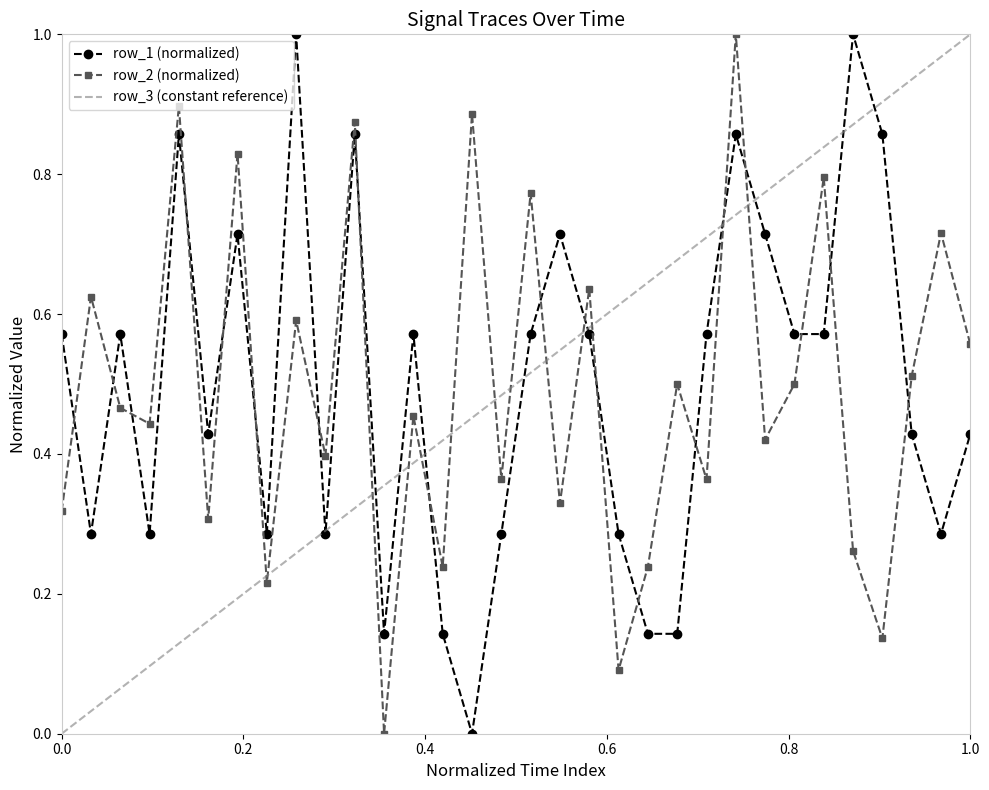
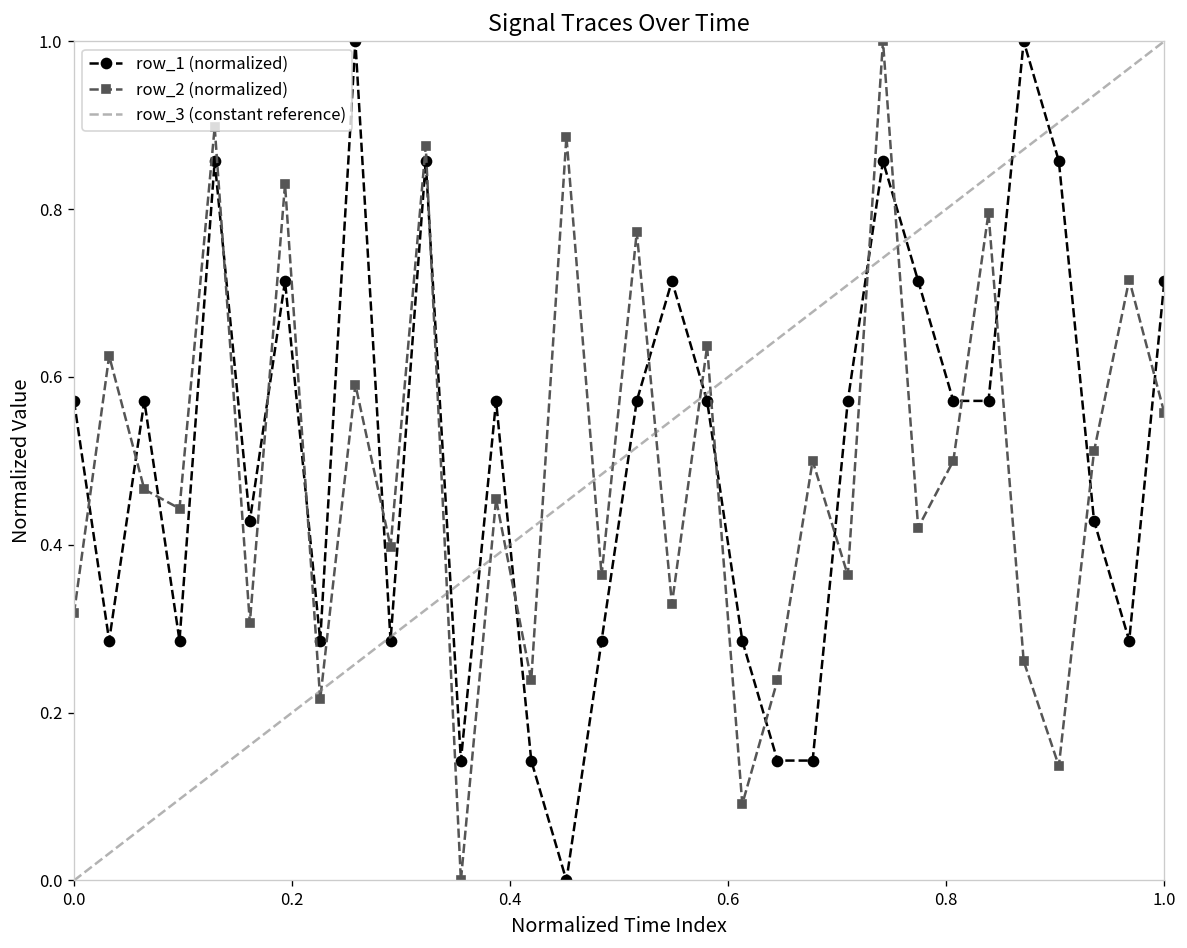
row_1 (normalized), 1.0: 0.43 -> 0.71
